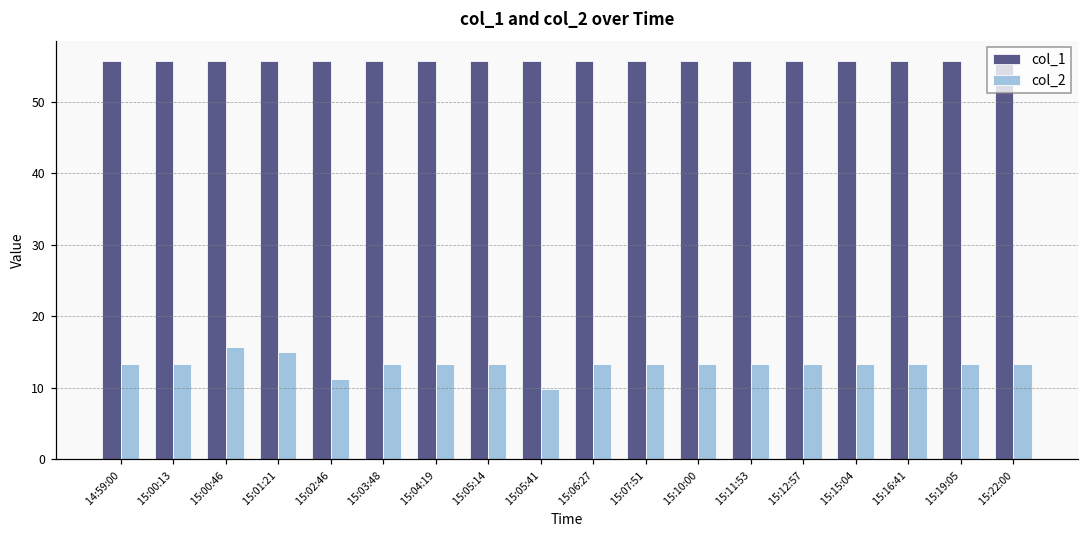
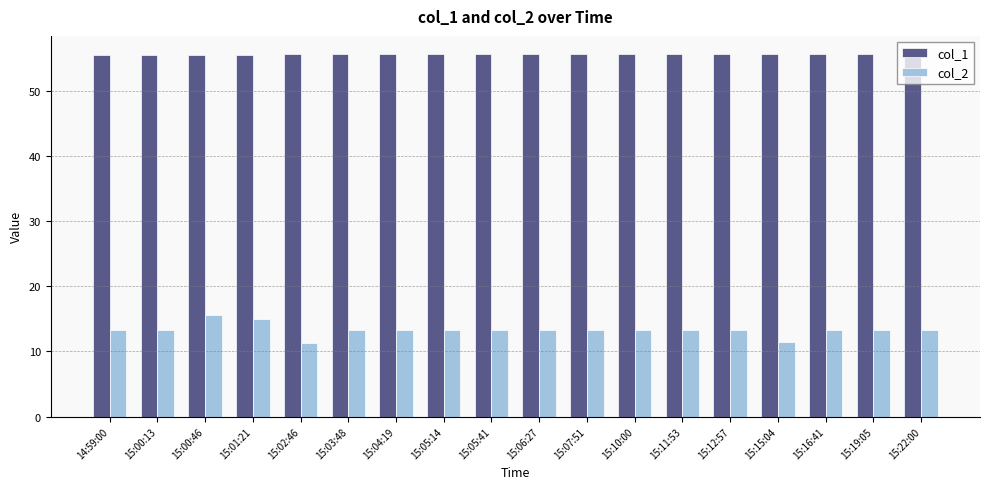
col_2, 15:05:41: 10 -> 13
col_2, 15:15:04: 13 -> 11
